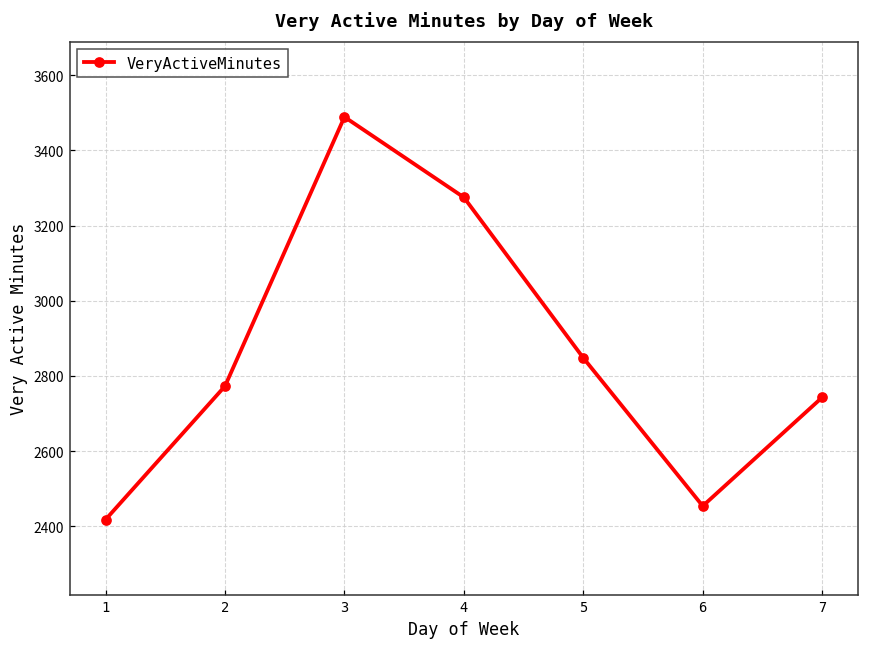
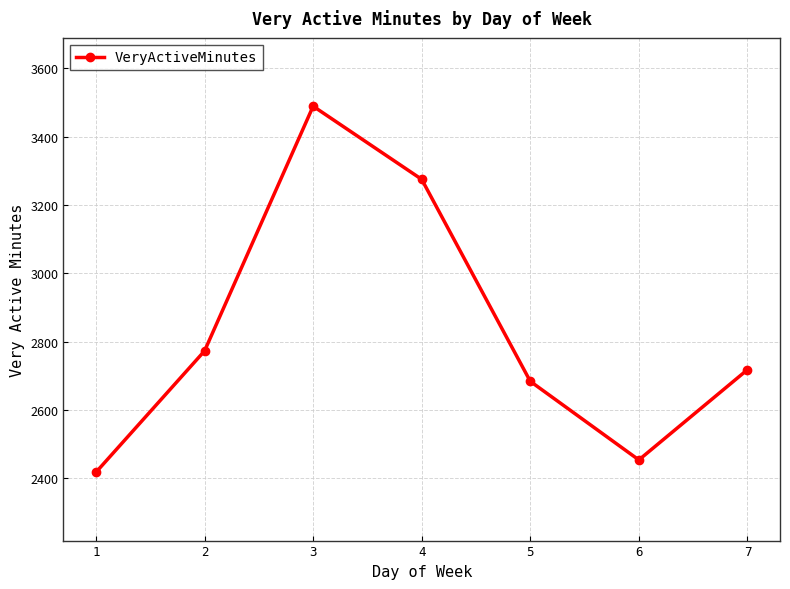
5: 2850 -> 2680
7: 2740 -> 2720
